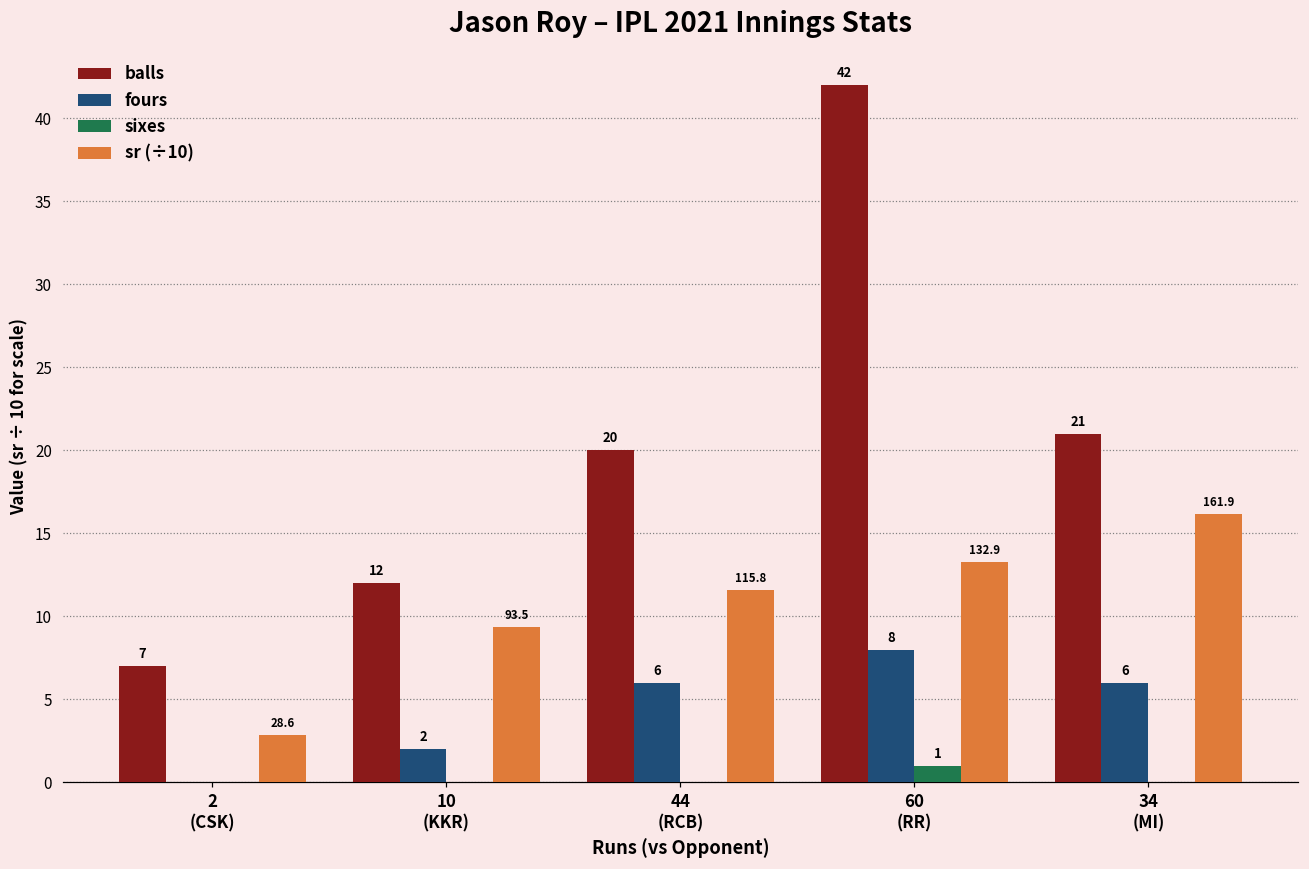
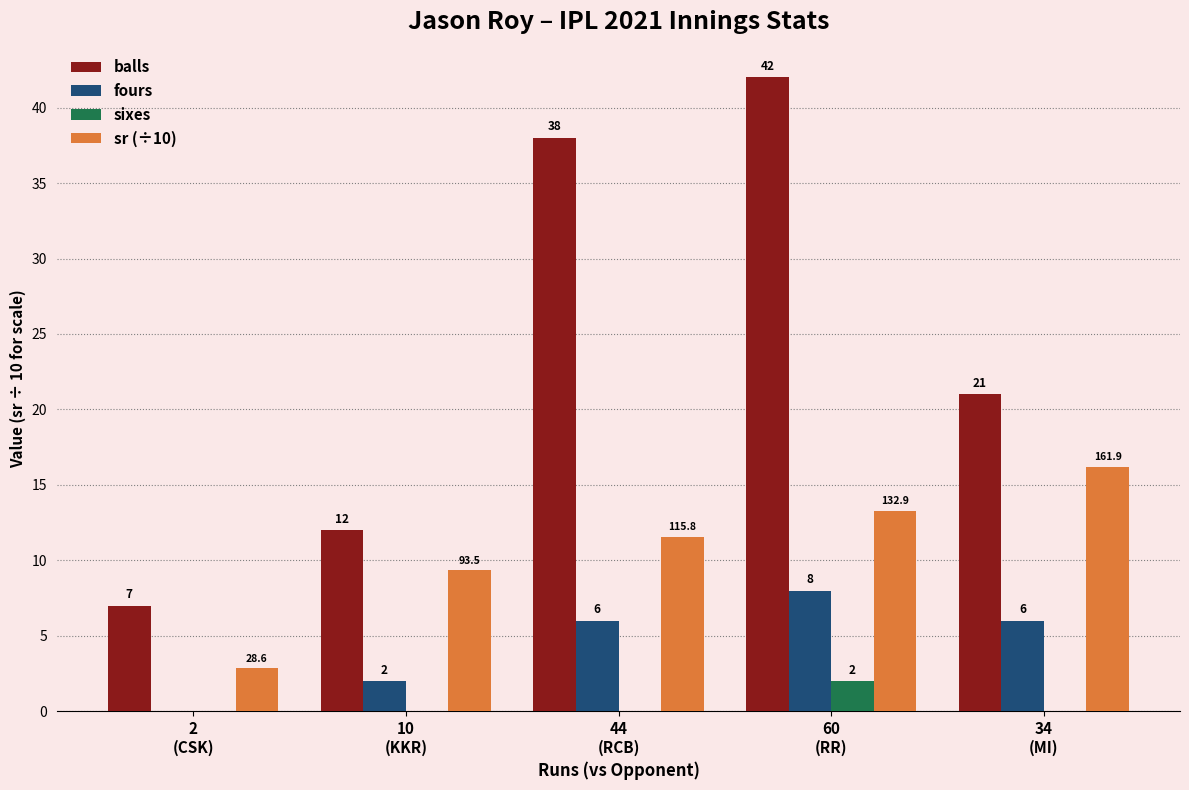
balls, 44 (RCB): 20 -> 38
sixes, 60 (RR): 1 -> 2
